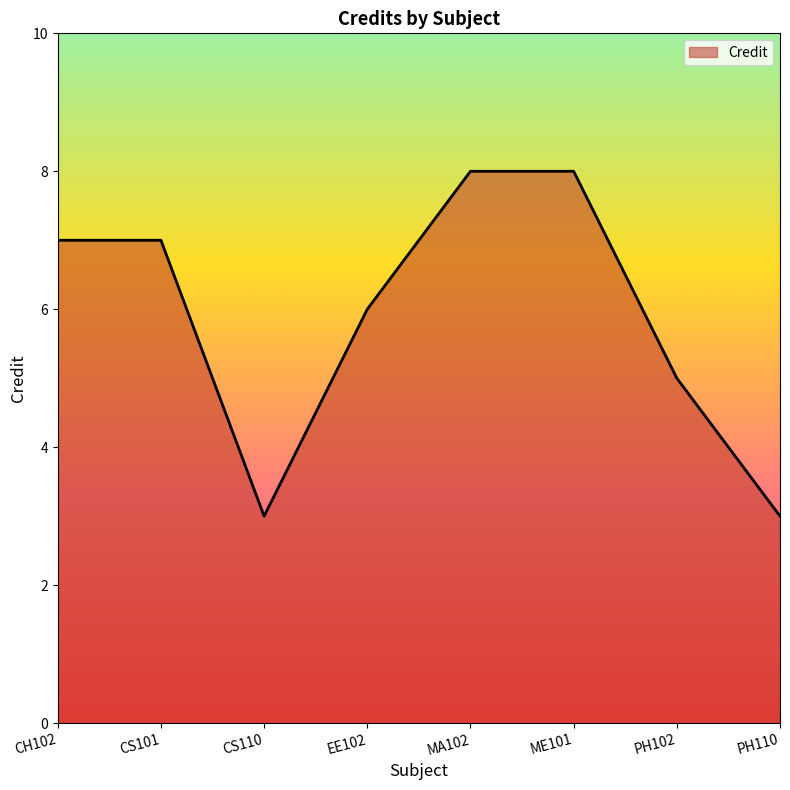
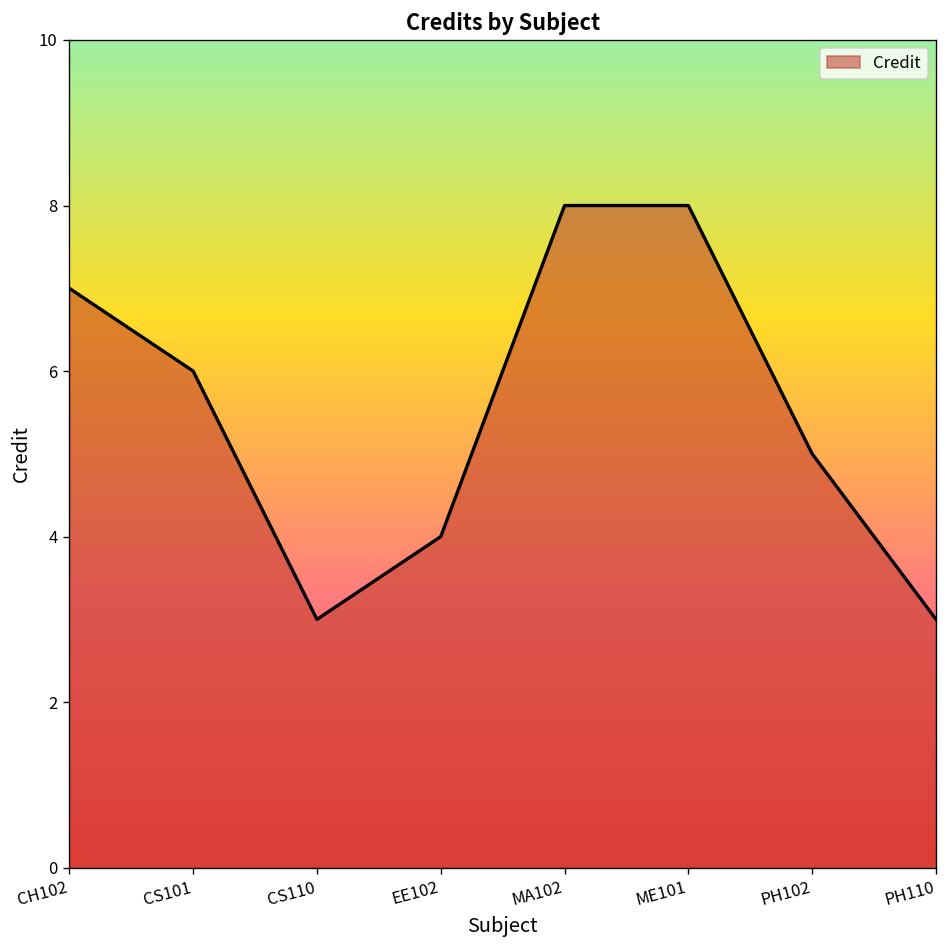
CS101: 7 -> 6
EE102: 6 -> 4
